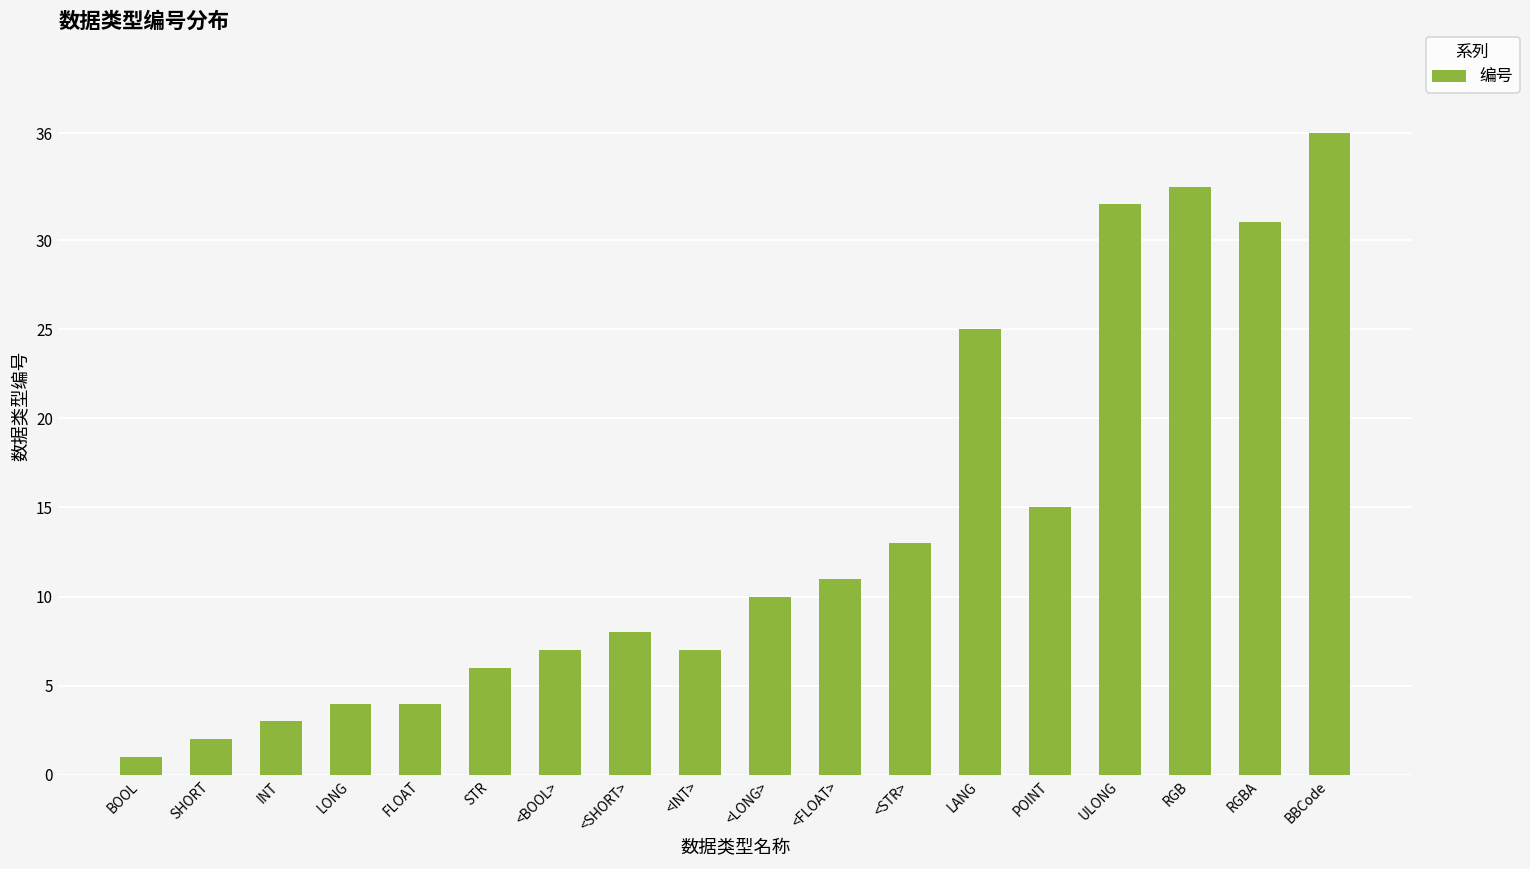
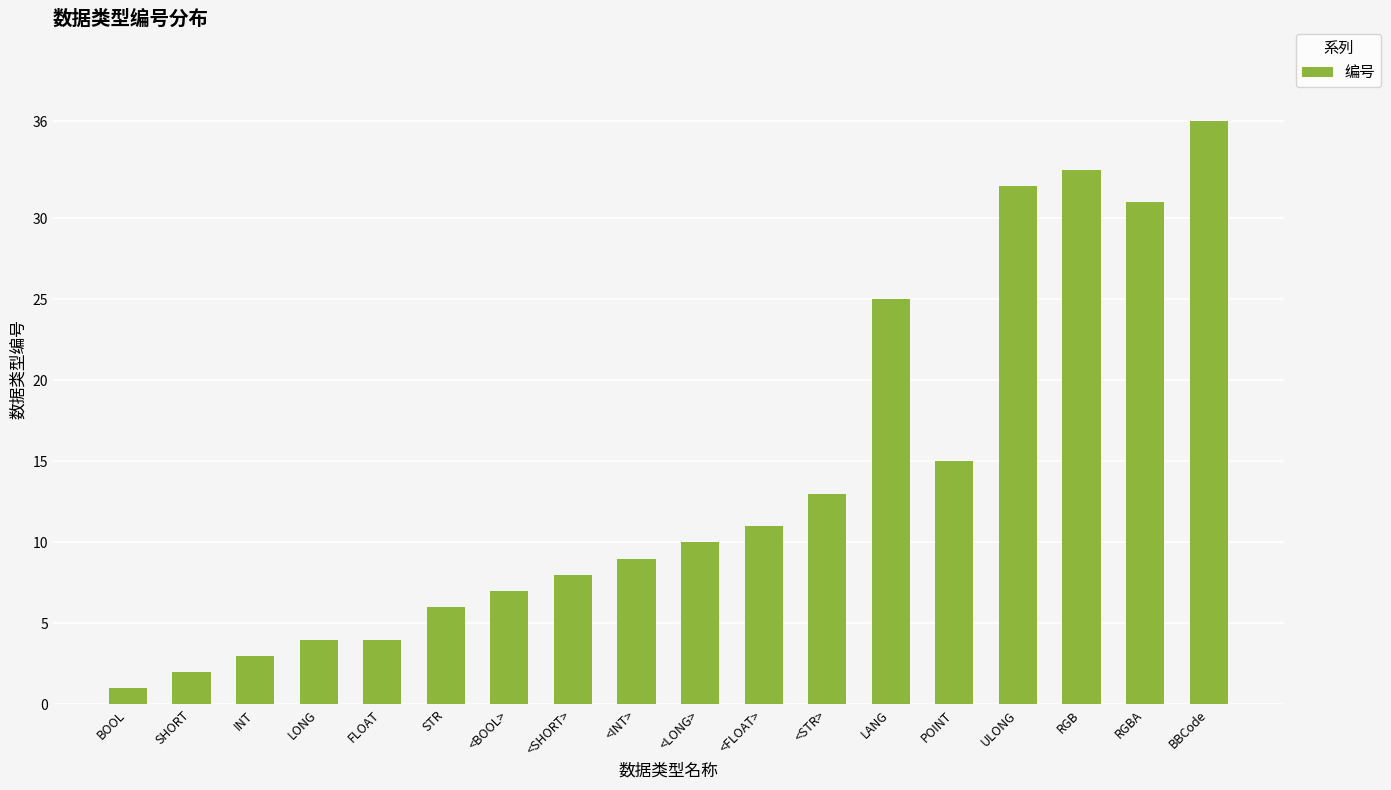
<INT>: 7 -> 9
